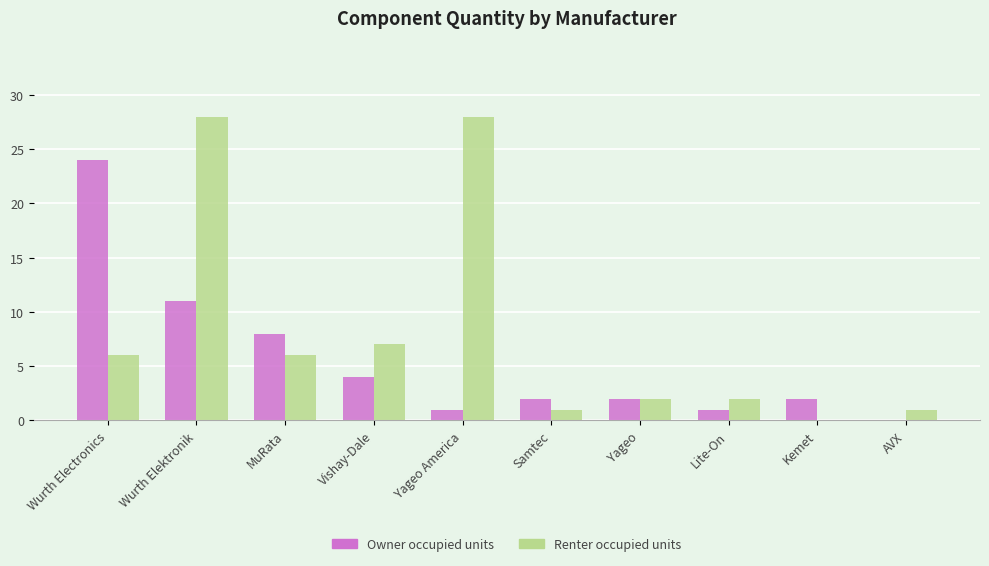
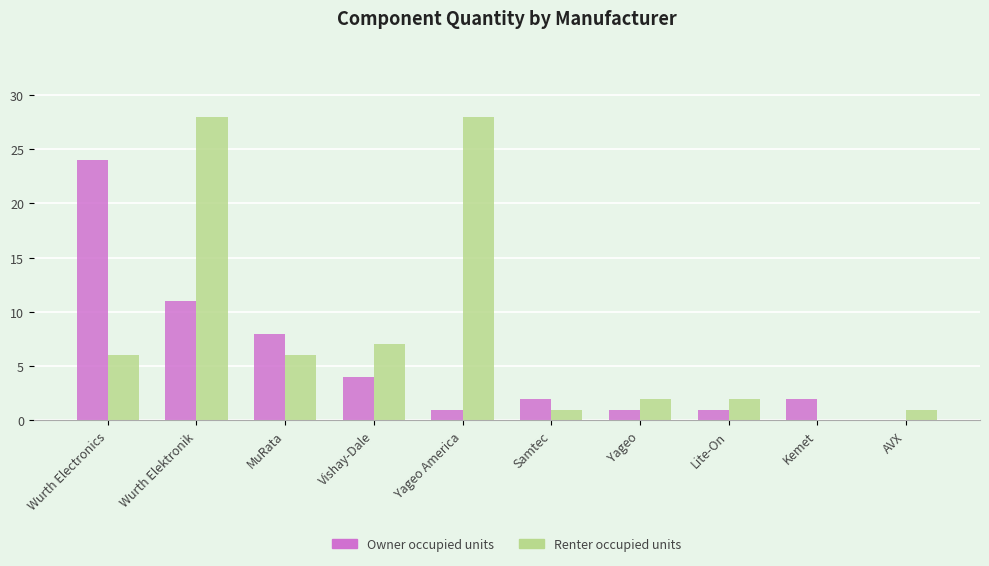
Owner occupied units, Yageo: 2 -> 1
